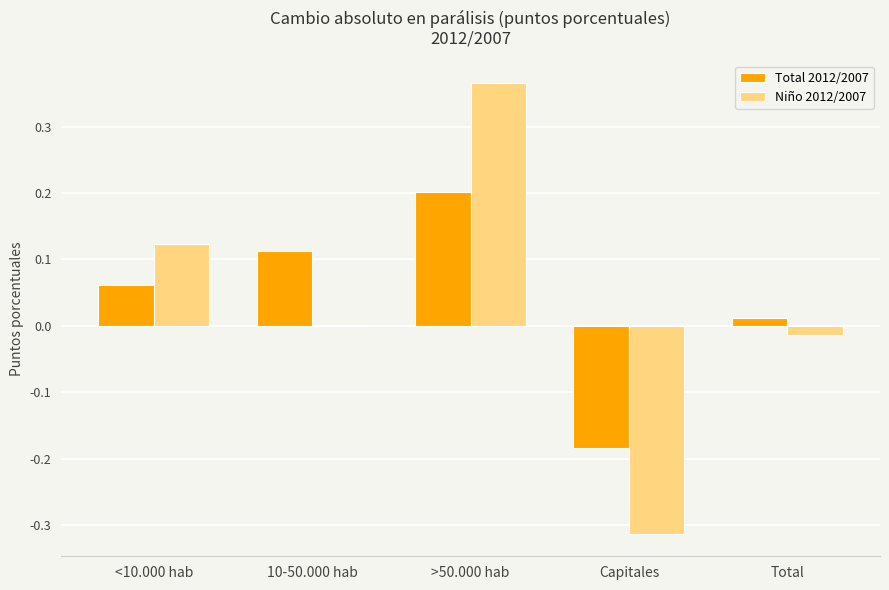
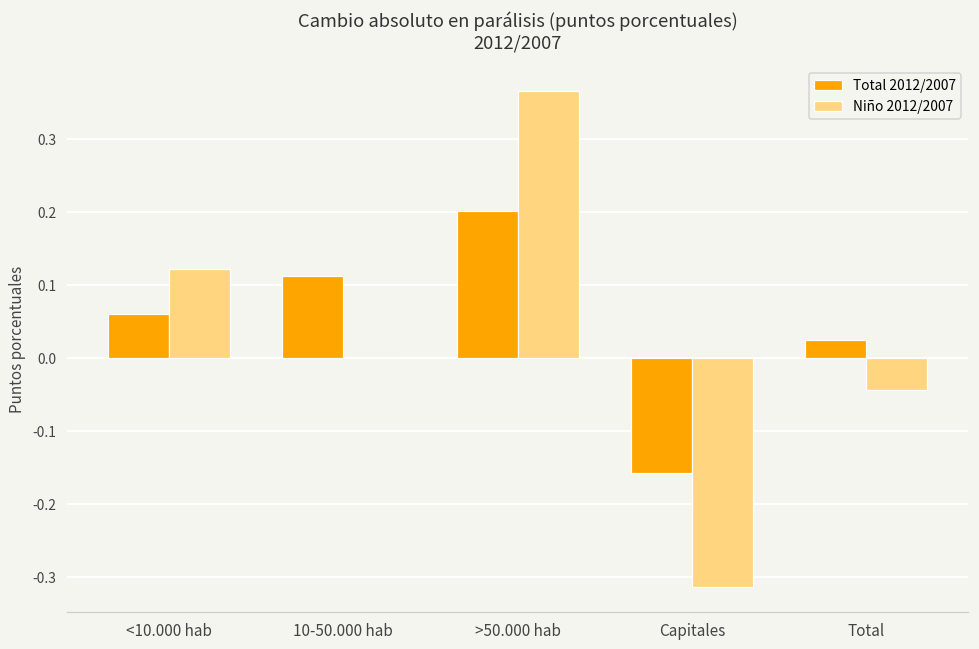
Total 2012/2007, Capitales: -0.18 -> -0.16
Total 2012/2007, Total: 0.01 -> 0.03
Niño 2012/2007, Total: -0.01 -> -0.04
